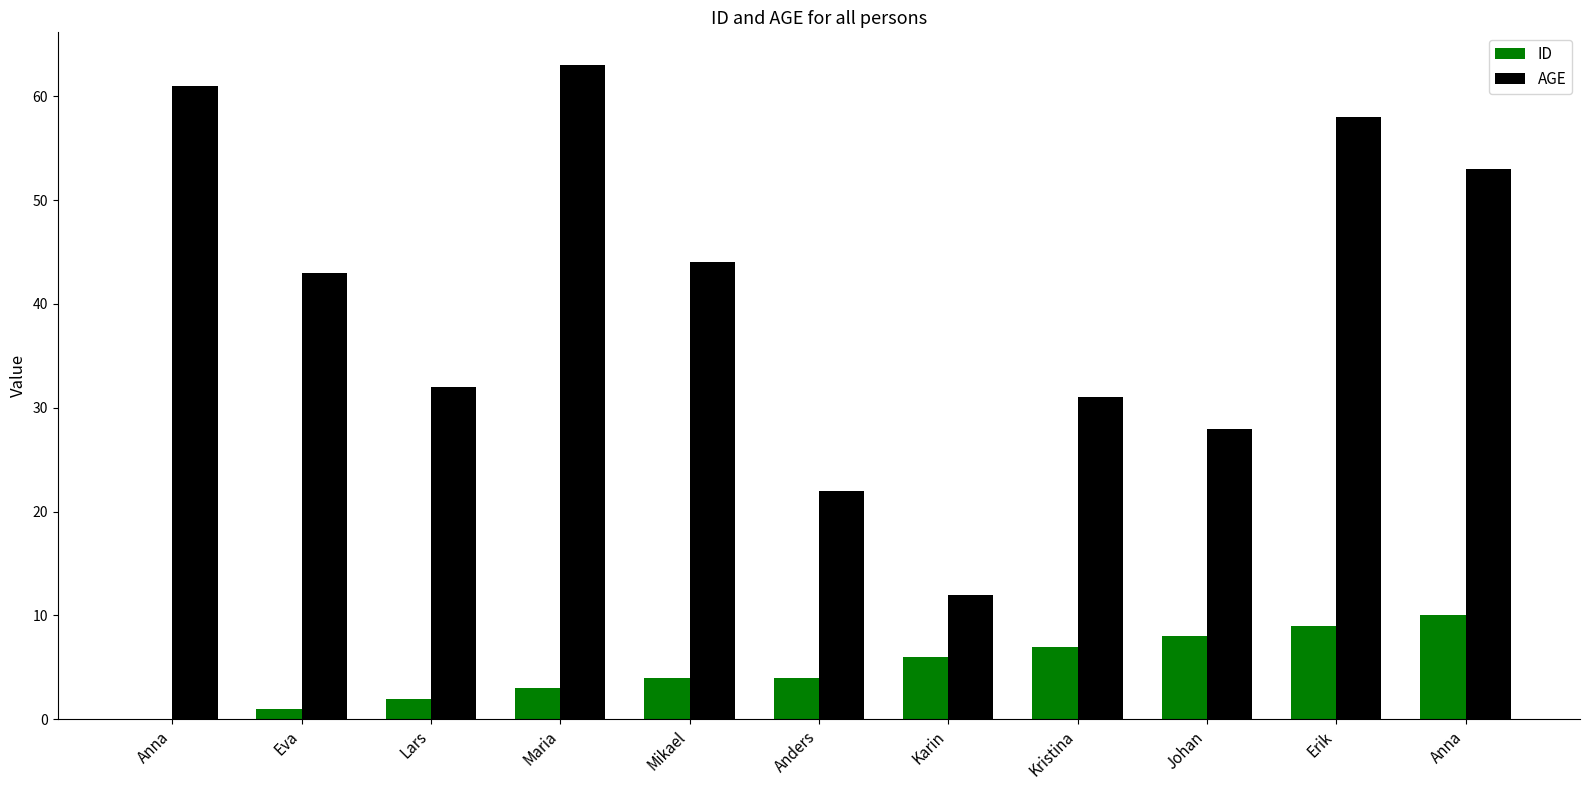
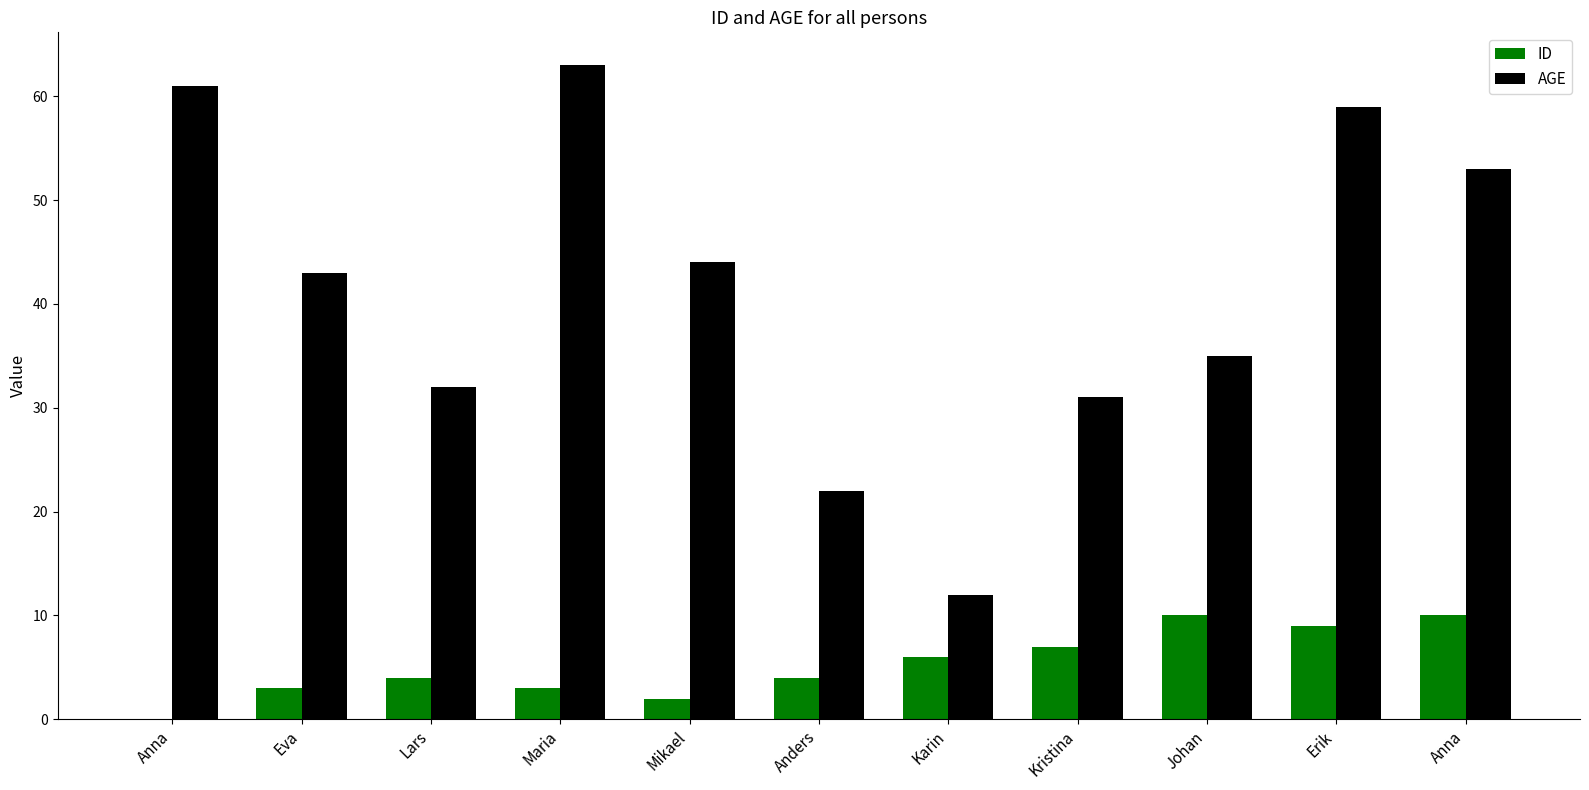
ID, Eva: 1 -> 3
ID, Lars: 2 -> 4
ID, Mikael: 4 -> 2
ID, Johan: 8 -> 10
AGE, Johan: 28 -> 35
AGE, Erik: 58 -> 59
